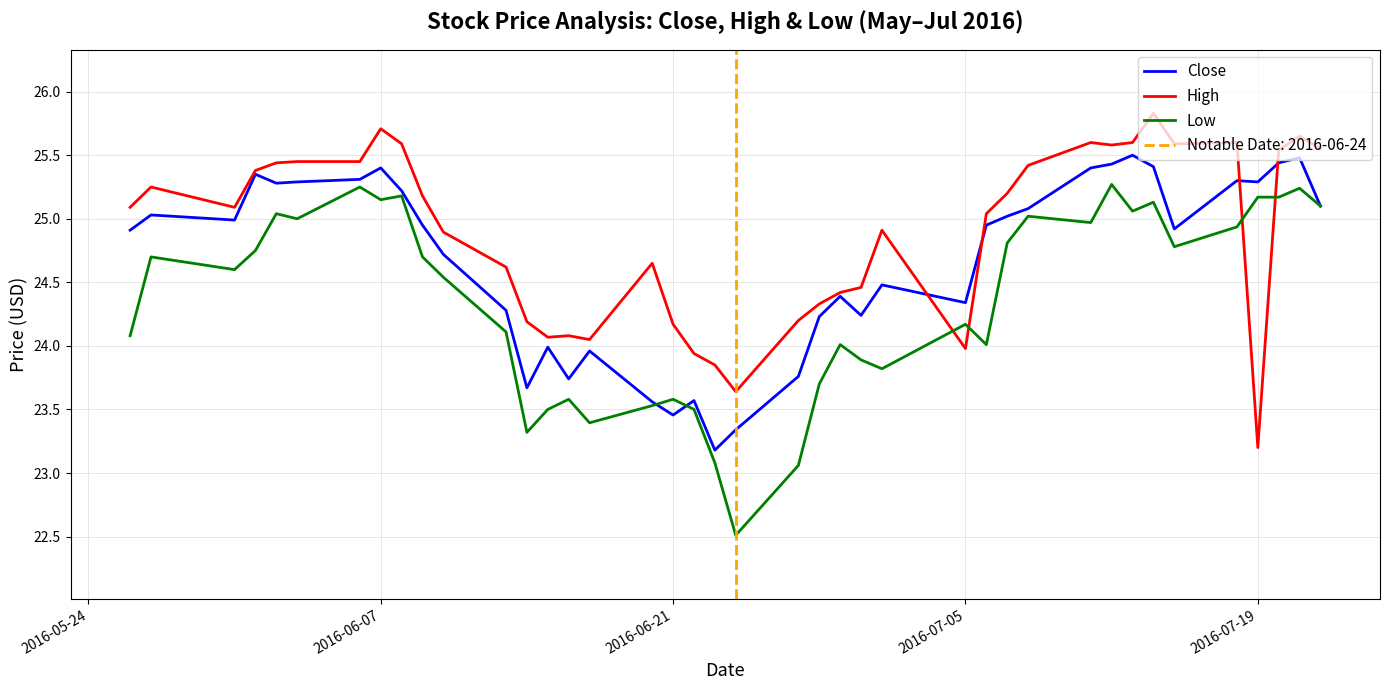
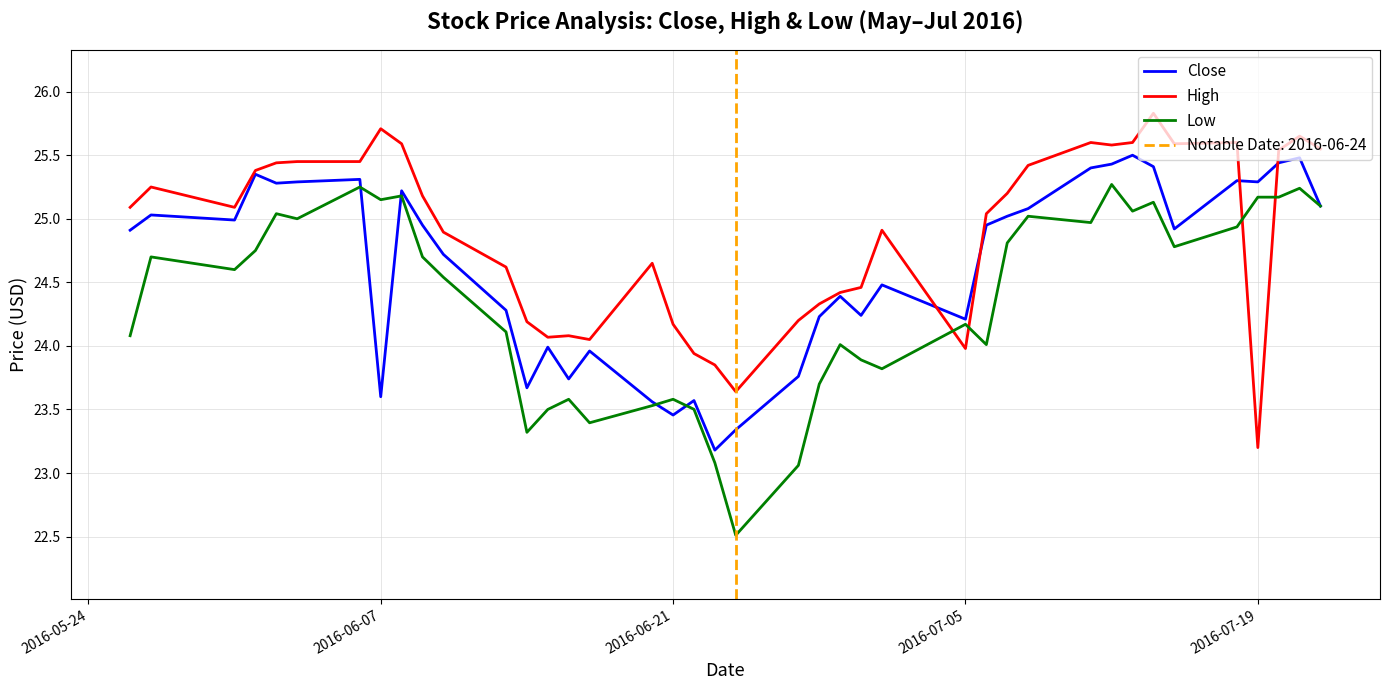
Close, 2016-06-07: 25.4 -> 23.6
Close, 2016-07-05: 24.34 -> 24.21
